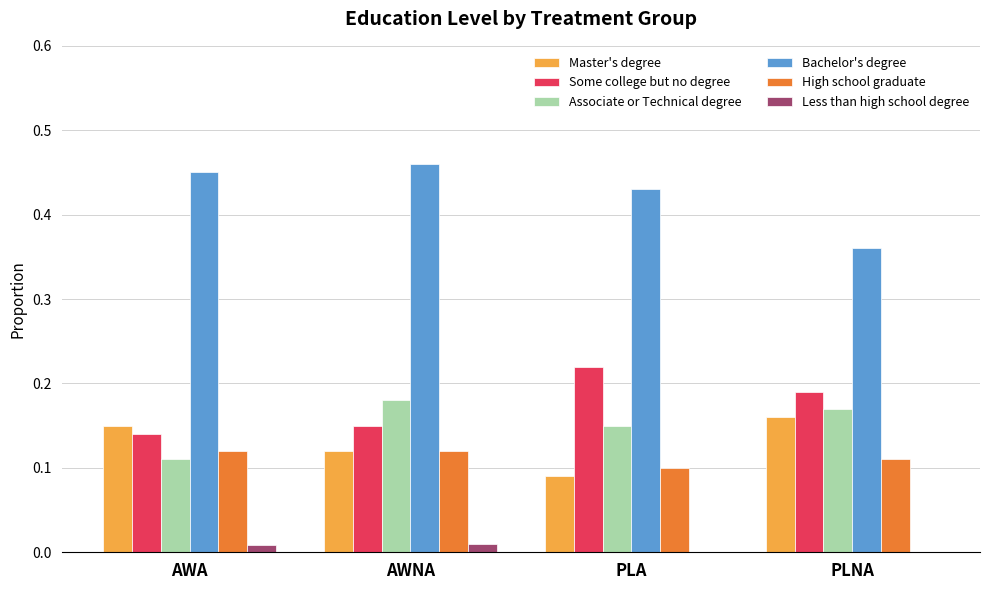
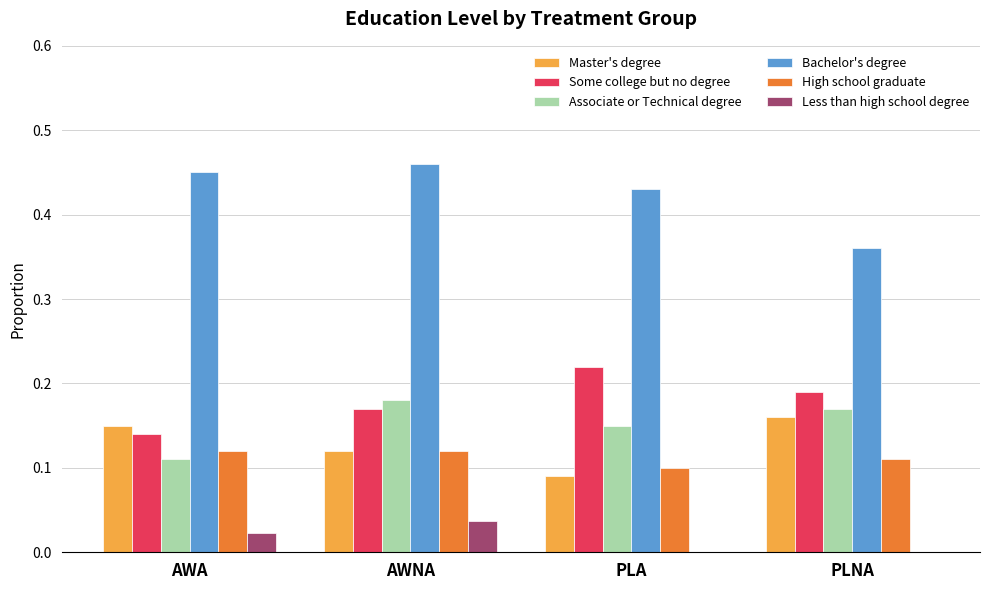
Less than high school degree, AWA: 0.01 -> 0.02
Some college but no degree, AWNA: 0.15 -> 0.17
Less than high school degree, AWNA: 0.01 -> 0.04
